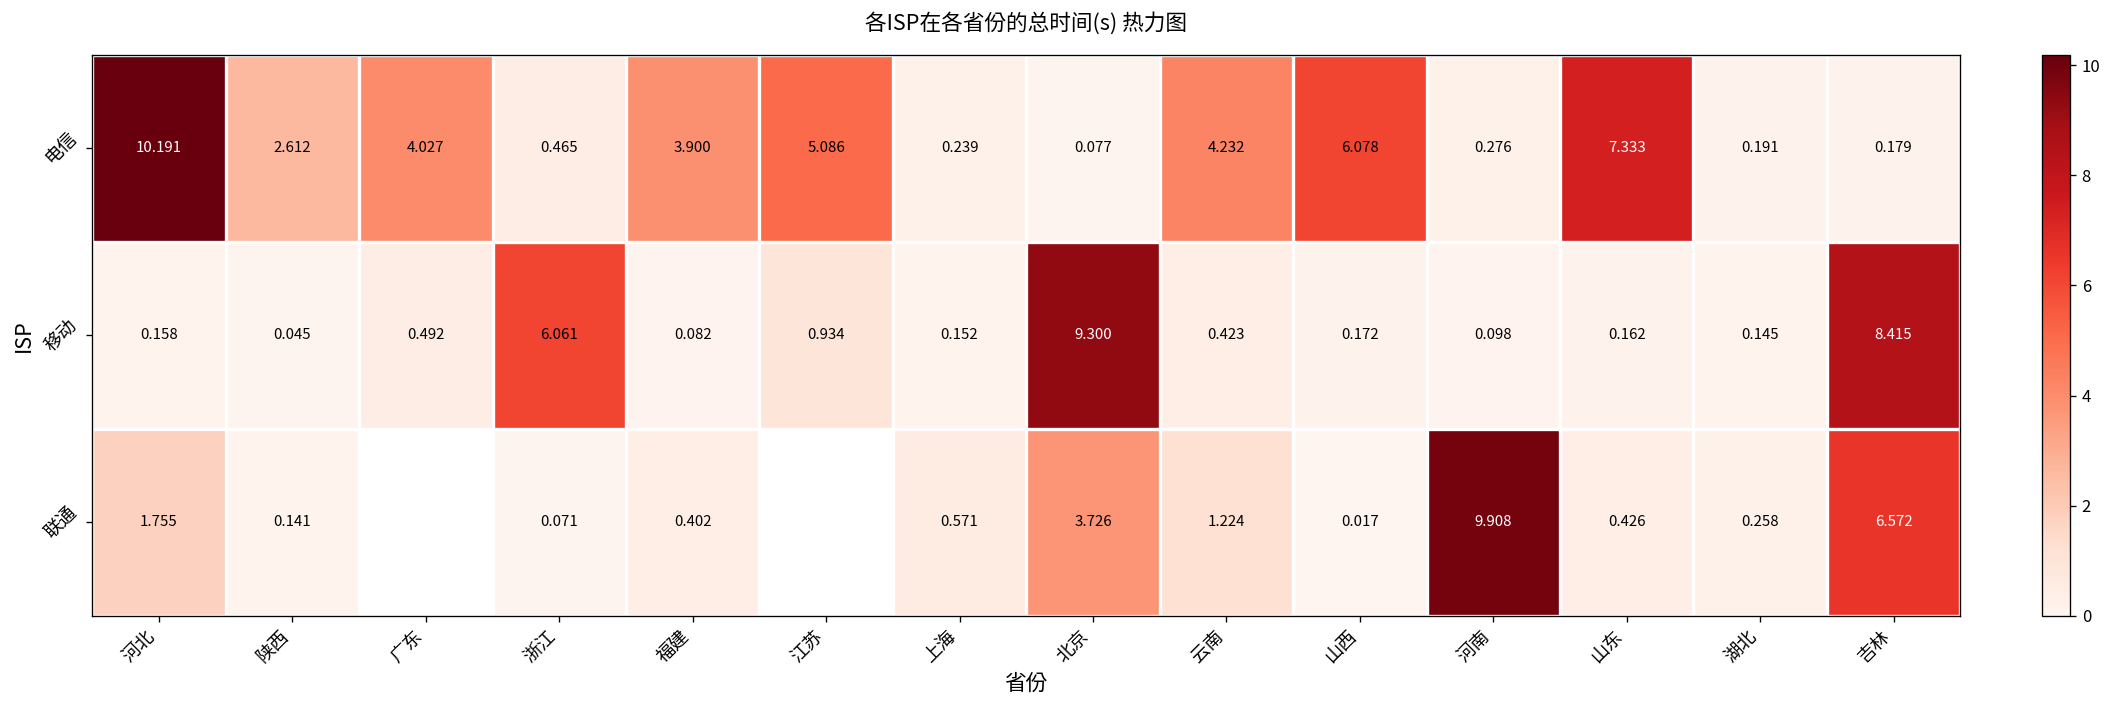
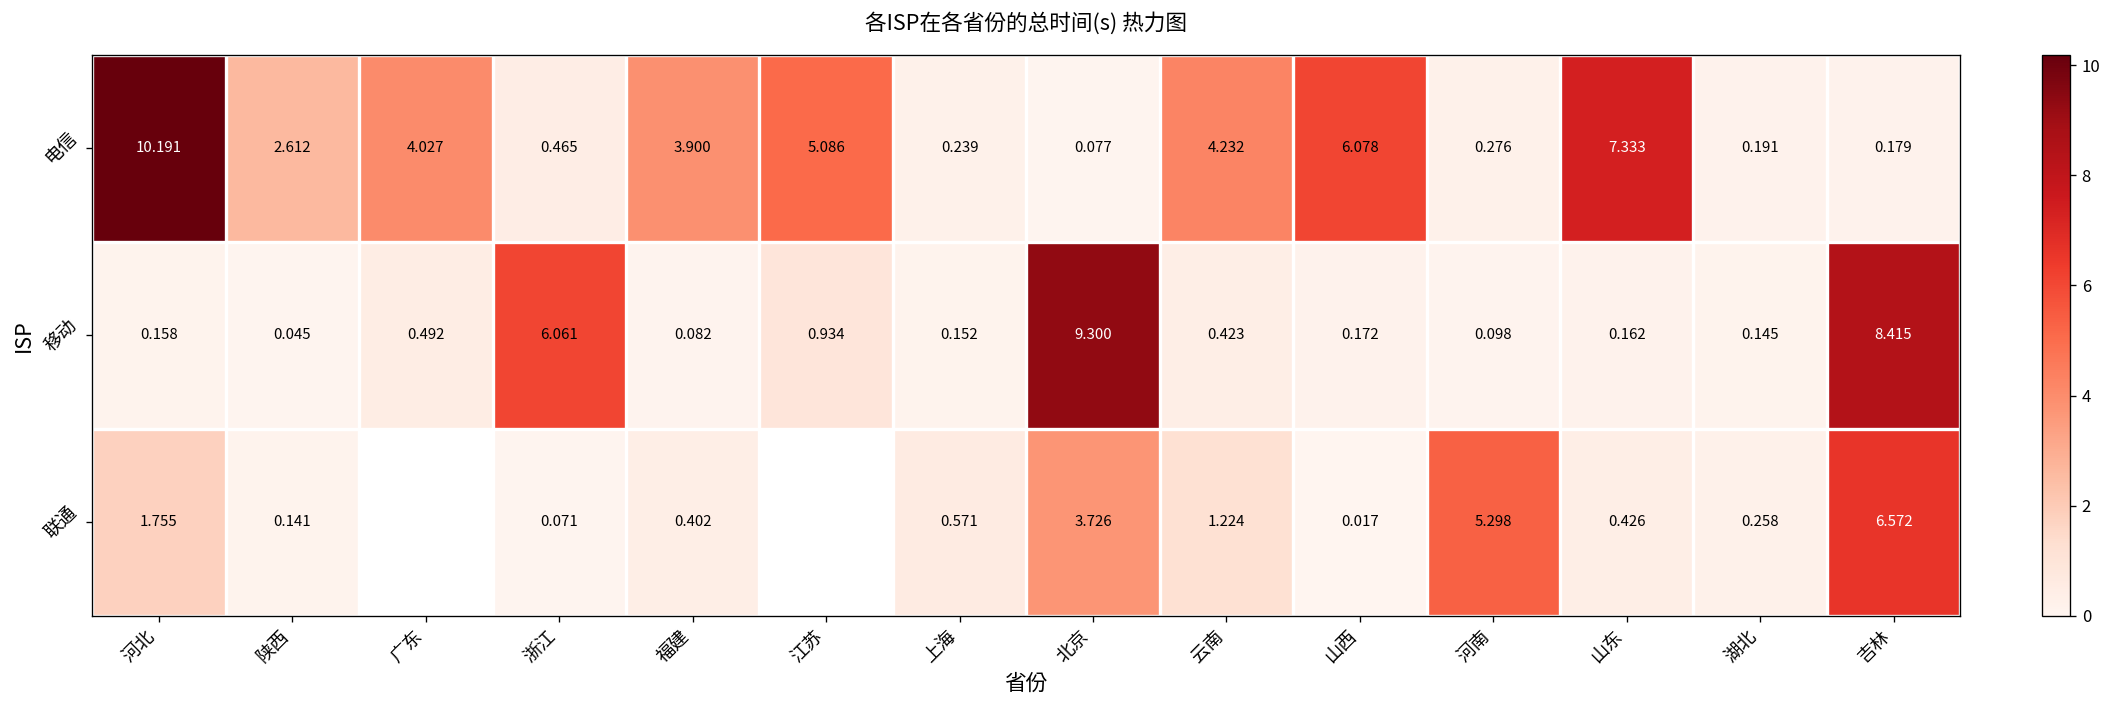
联通, 河南: 9.908 -> 5.298
